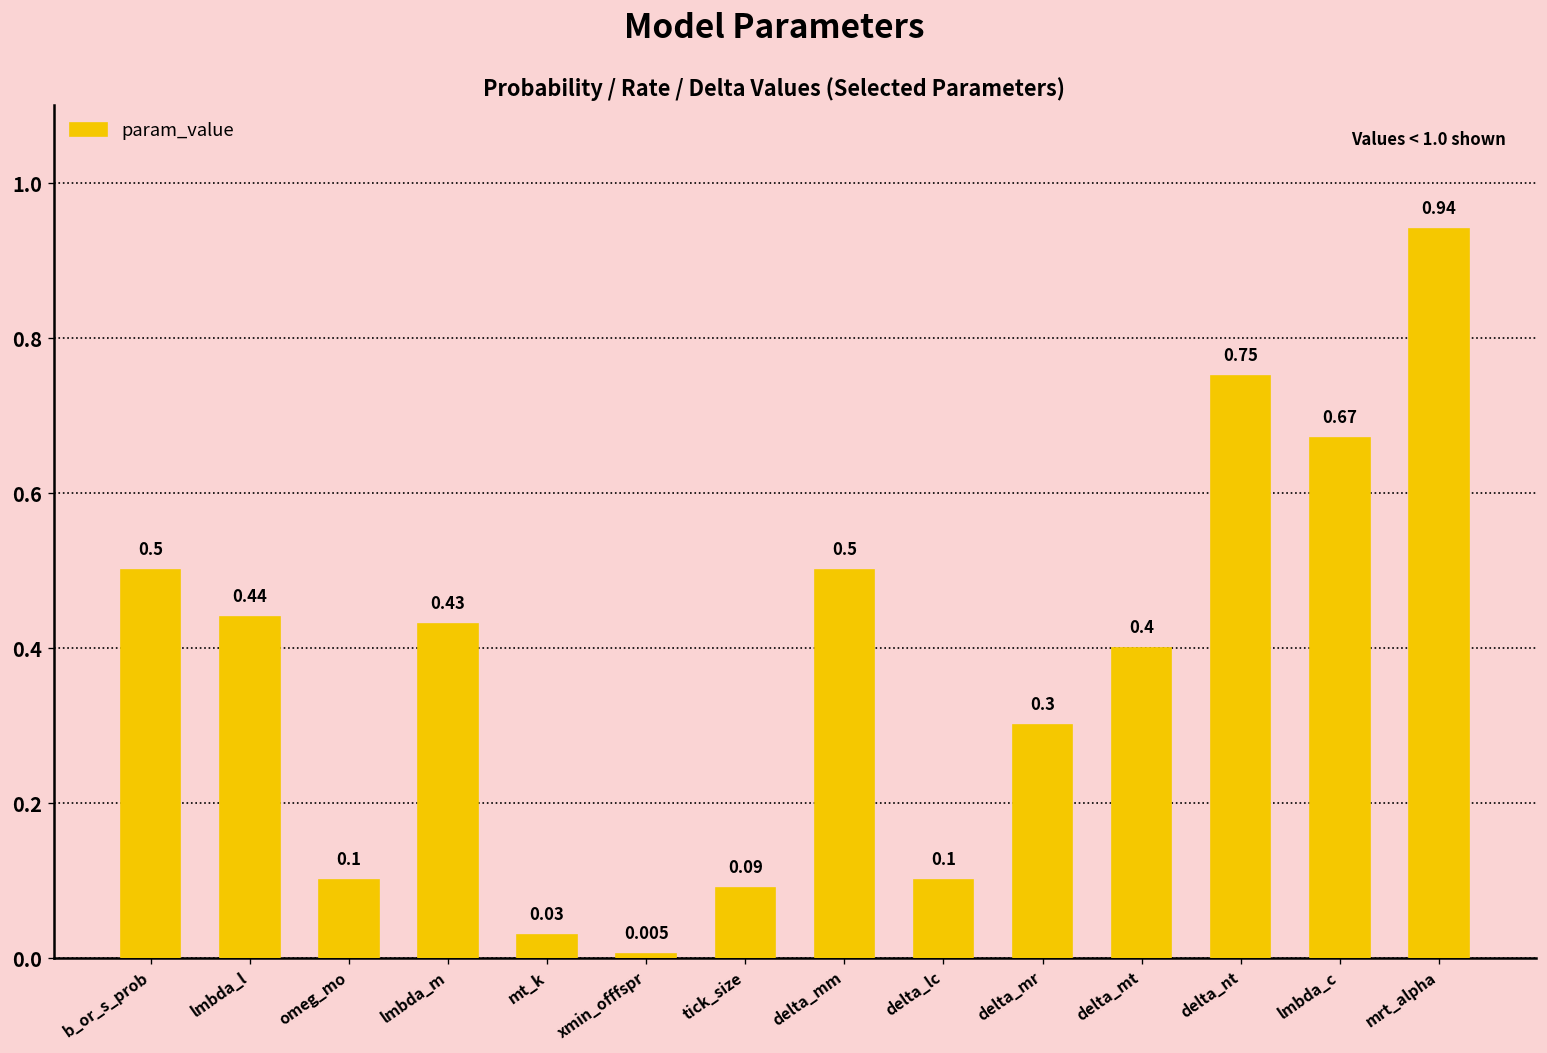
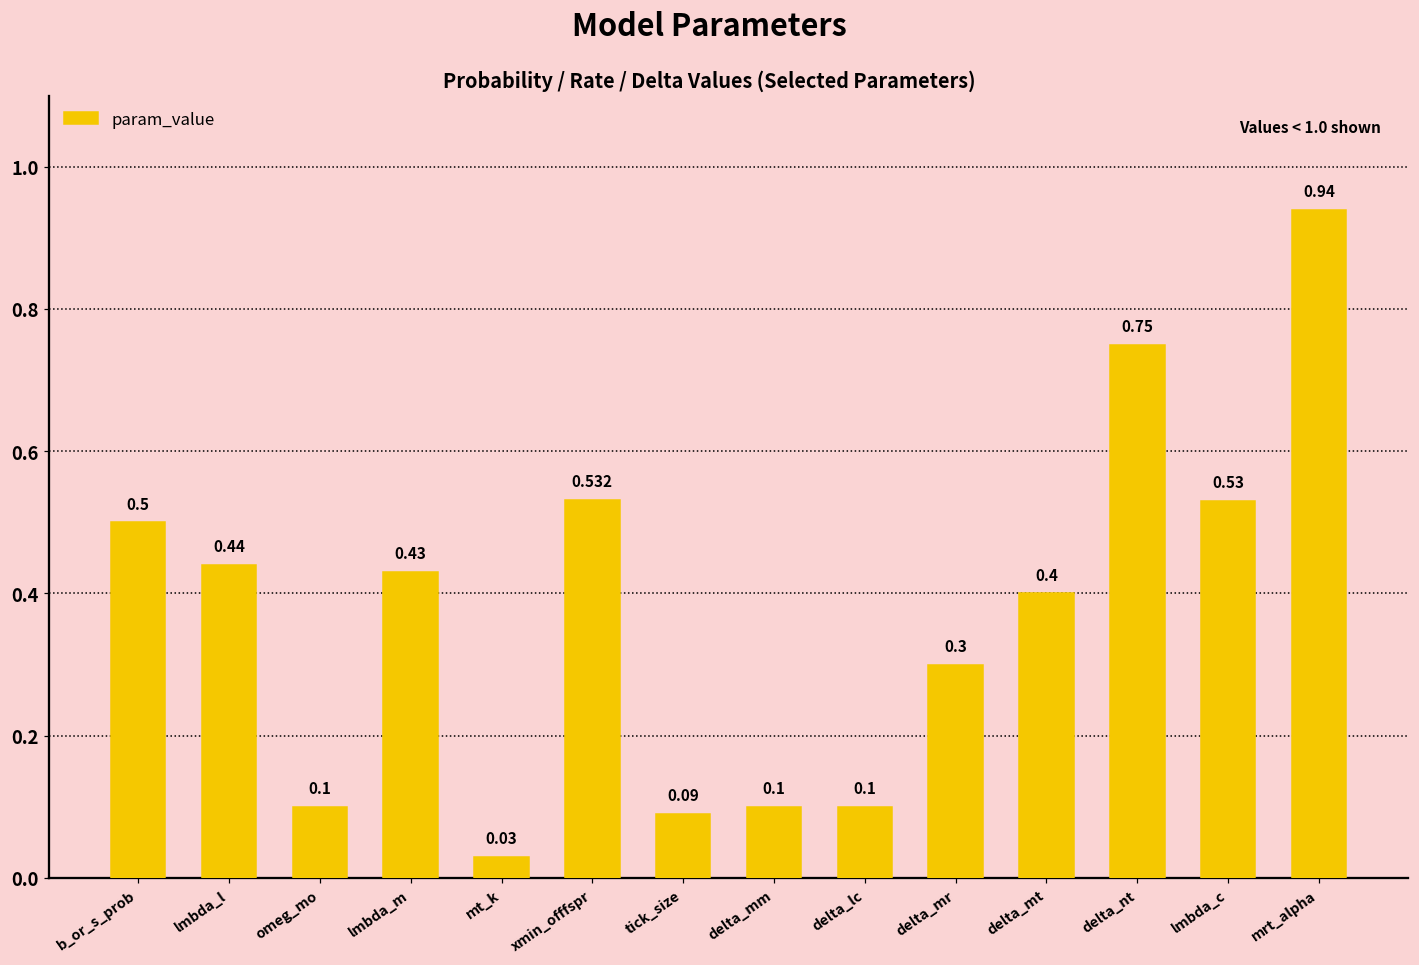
xmin_offfspr: 0.005 -> 0.532
delta_mm: 0.5 -> 0.1
lmbda_c: 0.67 -> 0.53
